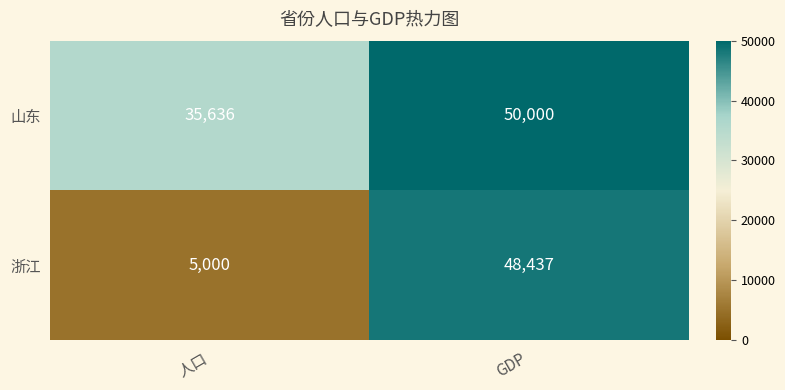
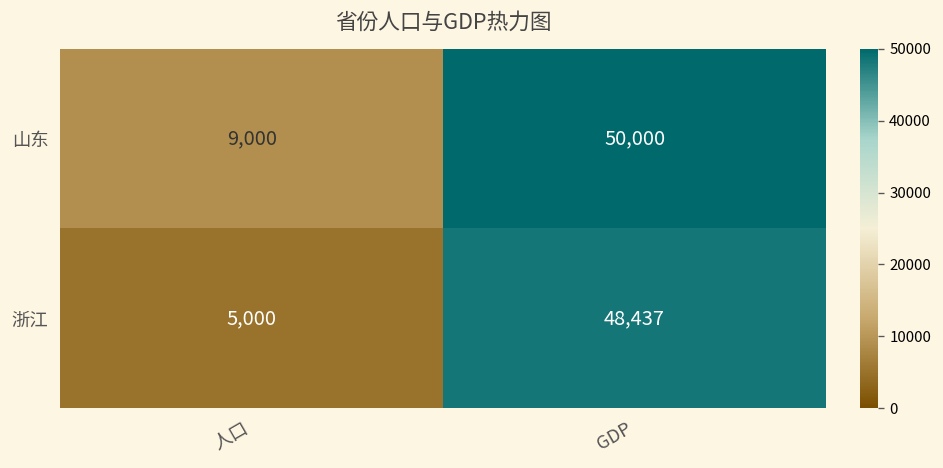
山东, 人口: 35,636 -> 9,000
